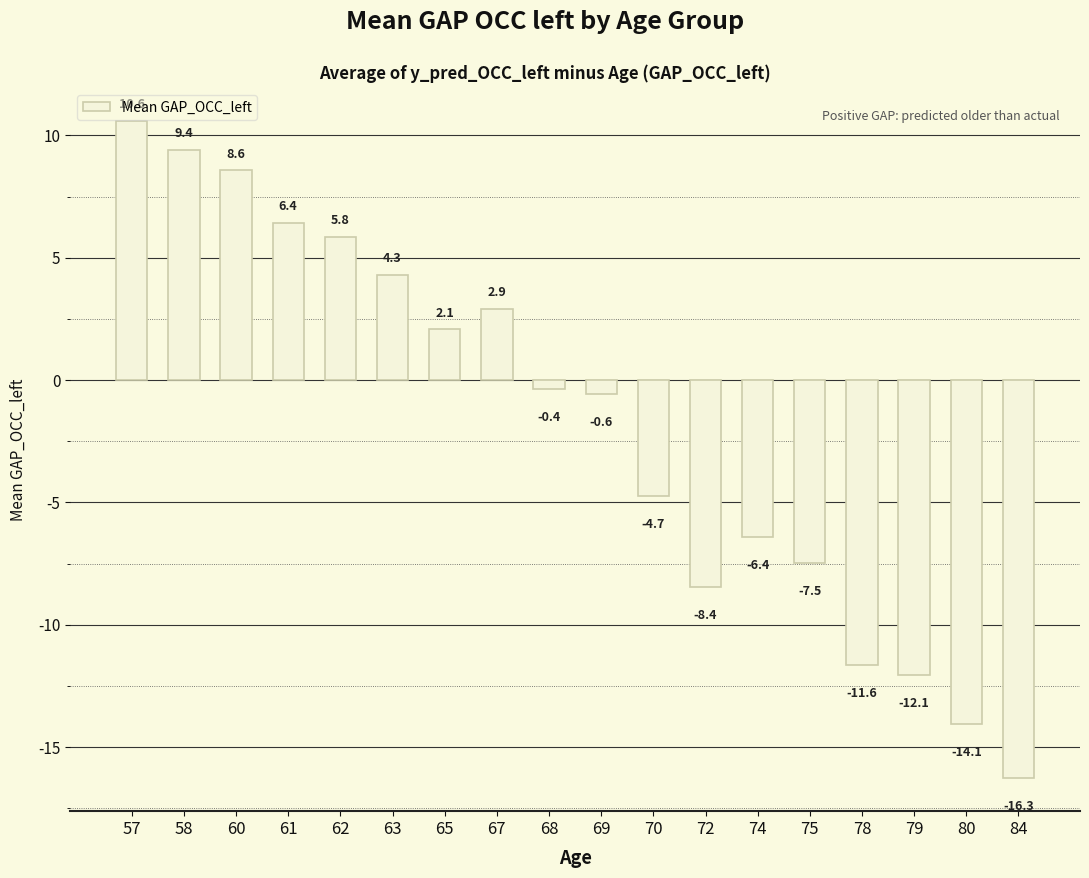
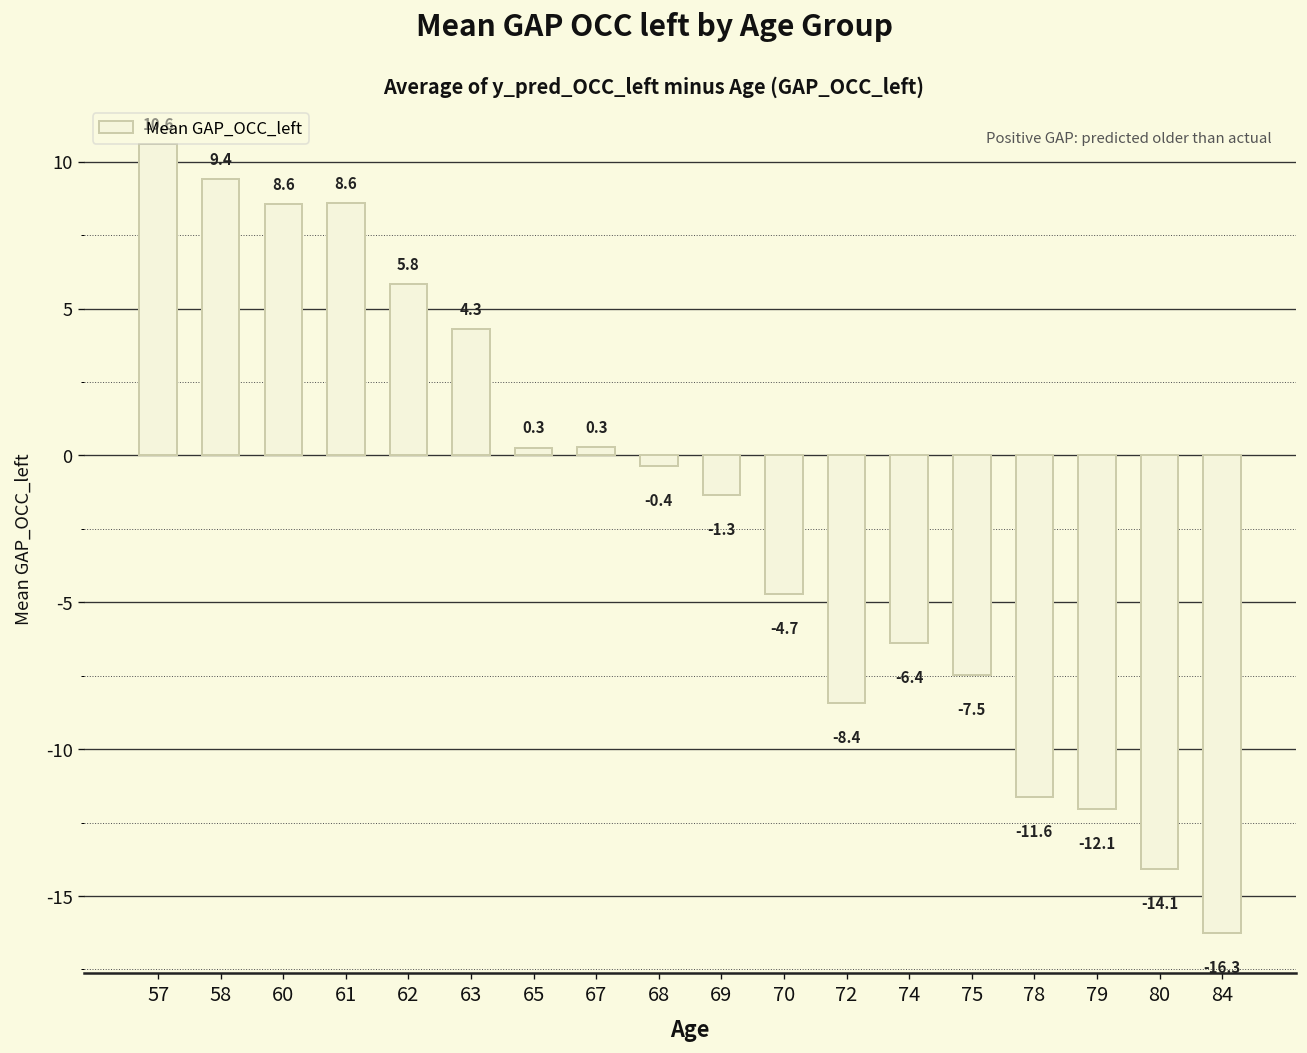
61: 6.4 -> 8.6
65: 2.1 -> 0.3
67: 2.9 -> 0.3
69: -0.6 -> -1.3
